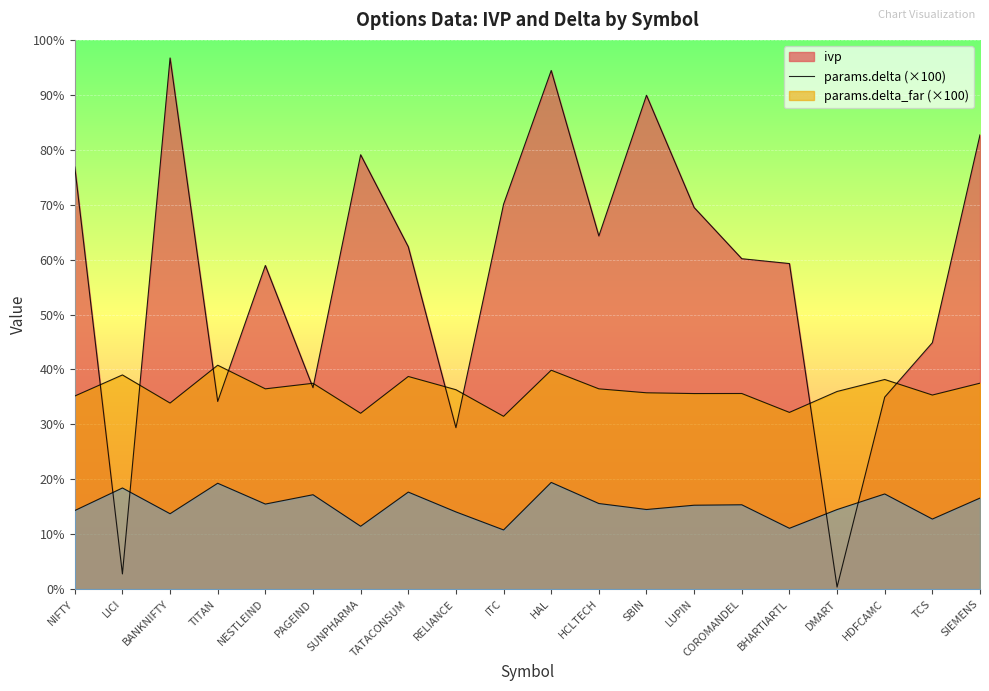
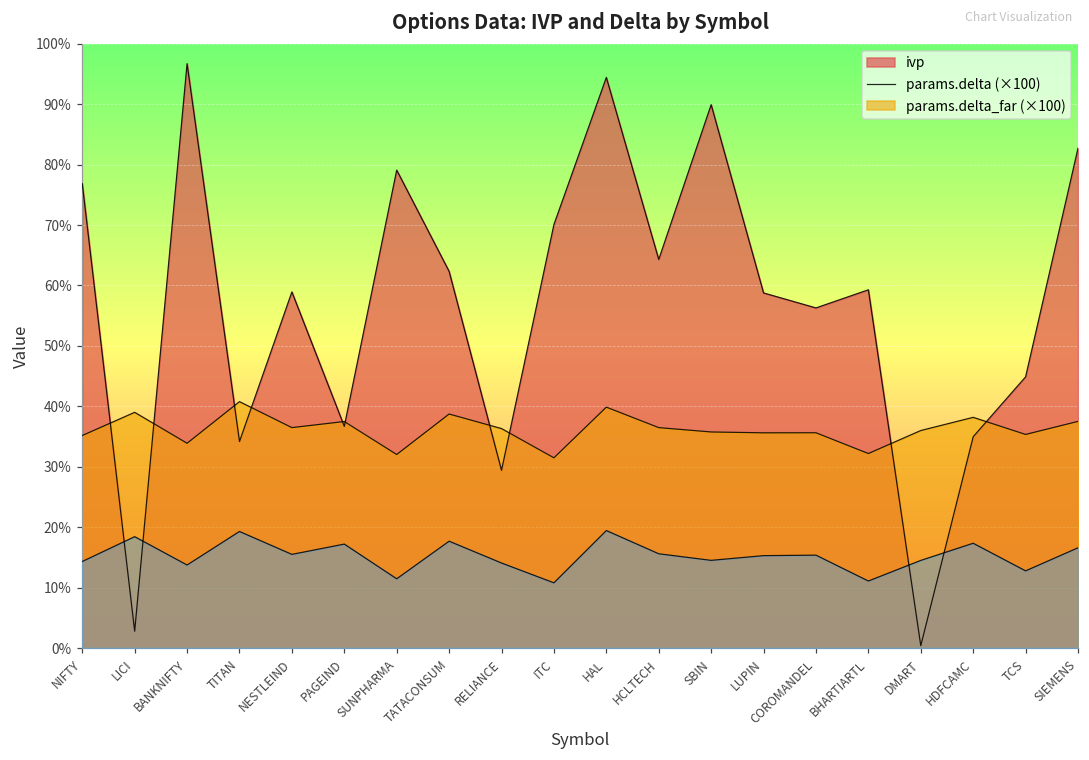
ivp, LUPIN: 69% -> 59%
ivp, COROMANDEL: 60% -> 56%
